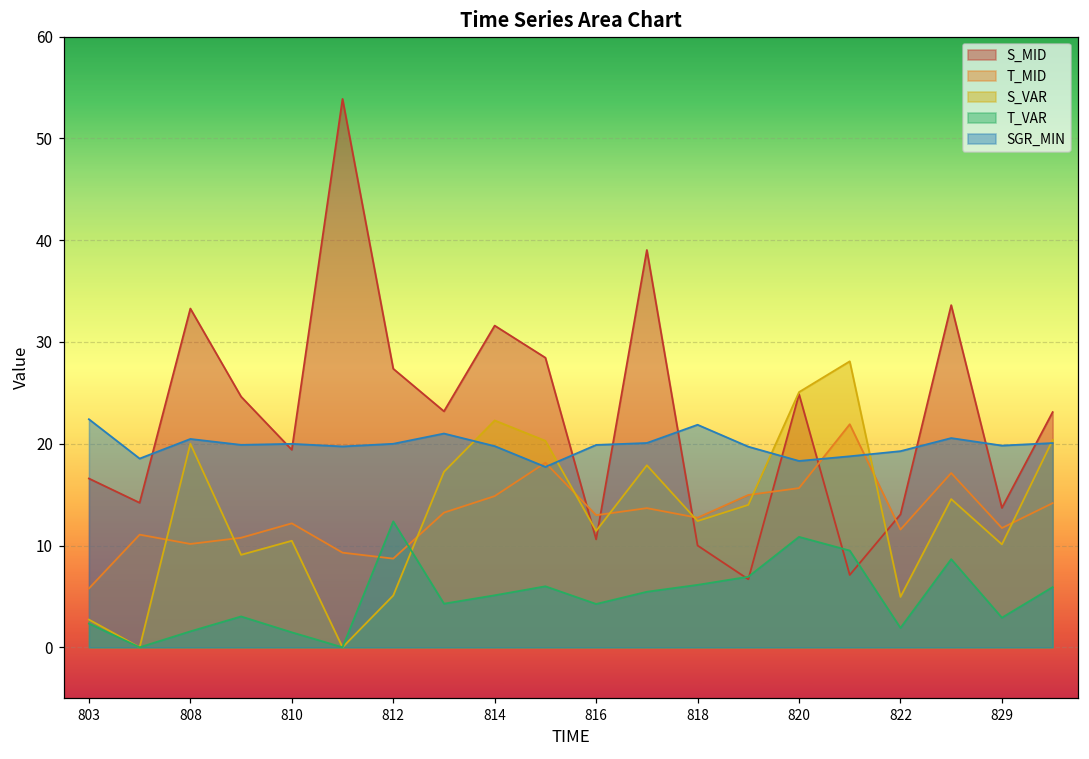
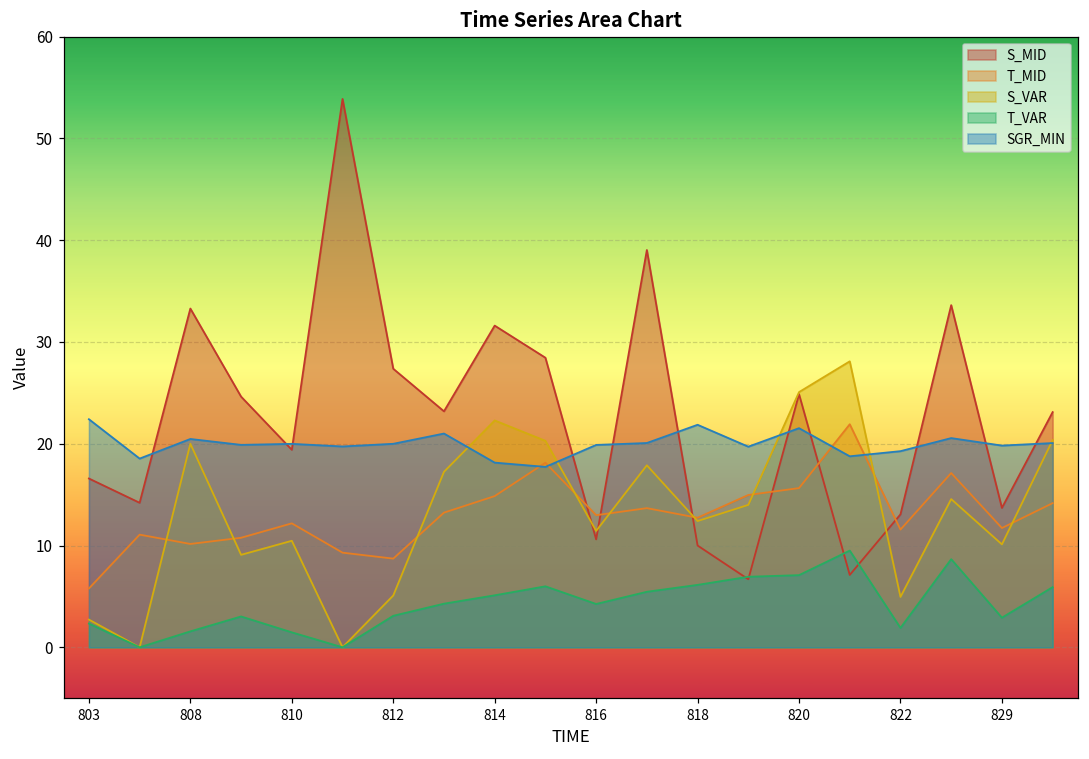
T_VAR, 812: 12 -> 3
SGR_MIN, 814: 20 -> 18
T_VAR, 820: 11 -> 7
SGR_MIN, 820: 18 -> 22
